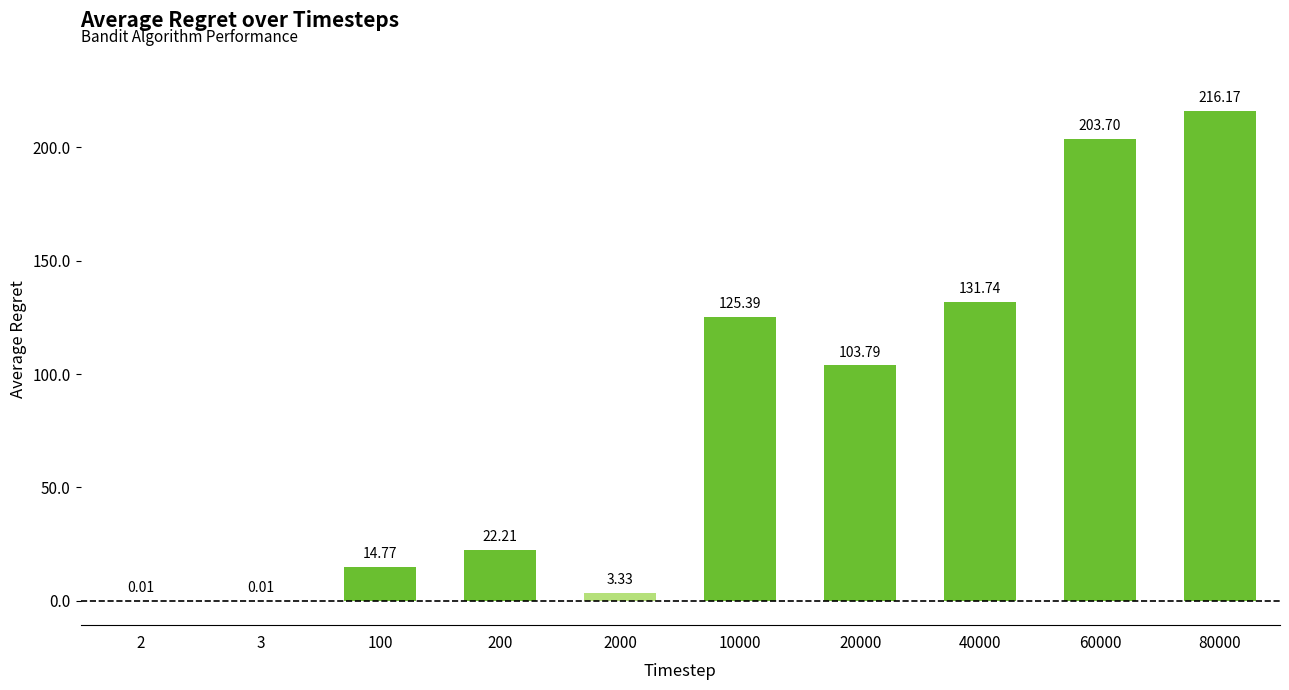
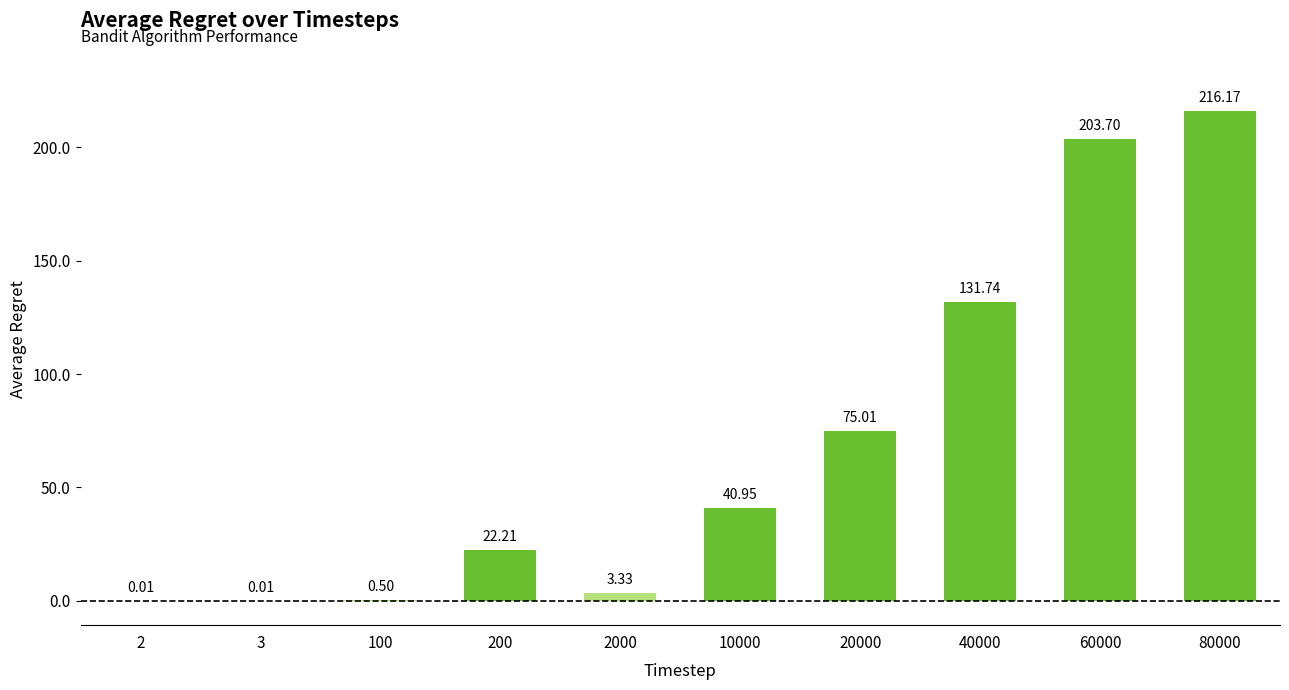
100: 14.77 -> 0.50
10000: 125.39 -> 40.95
20000: 103.79 -> 75.01
